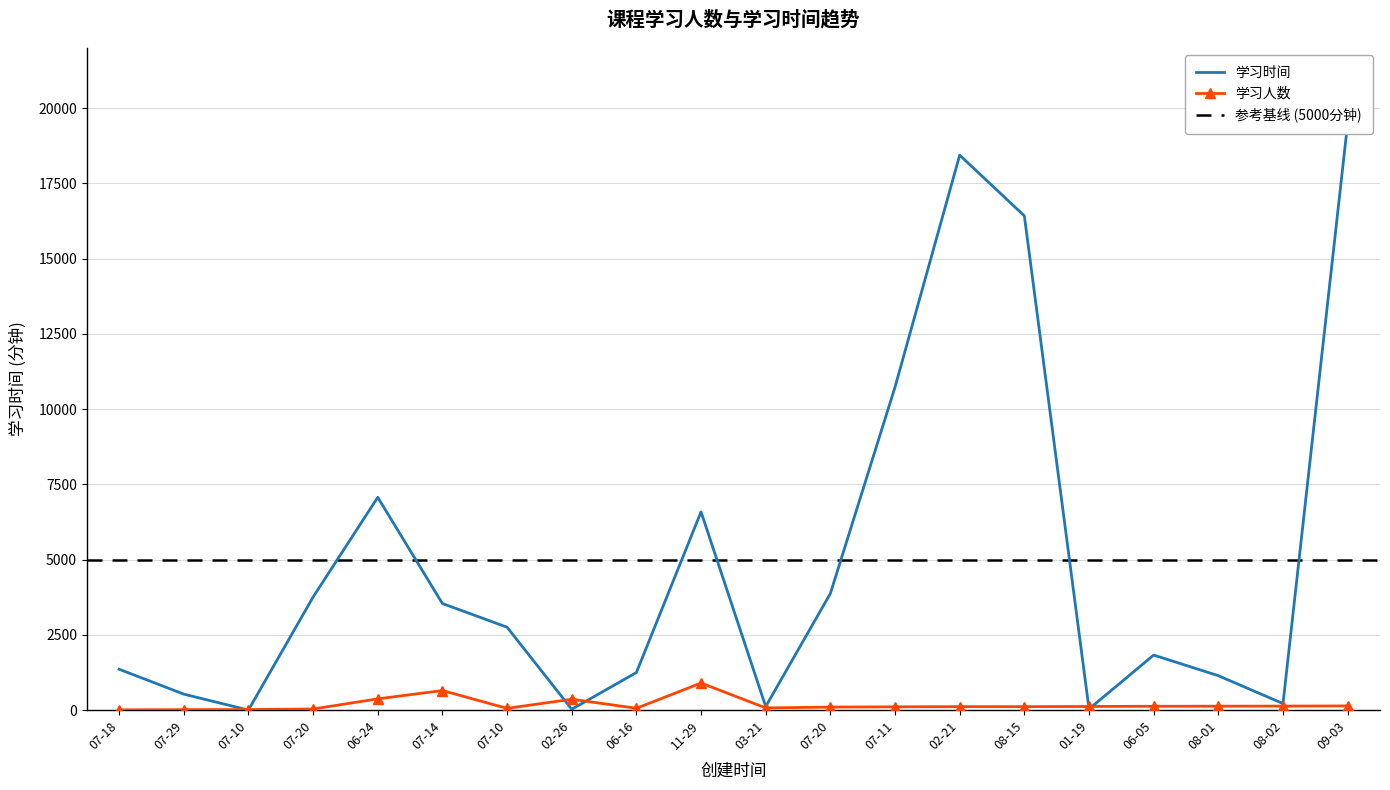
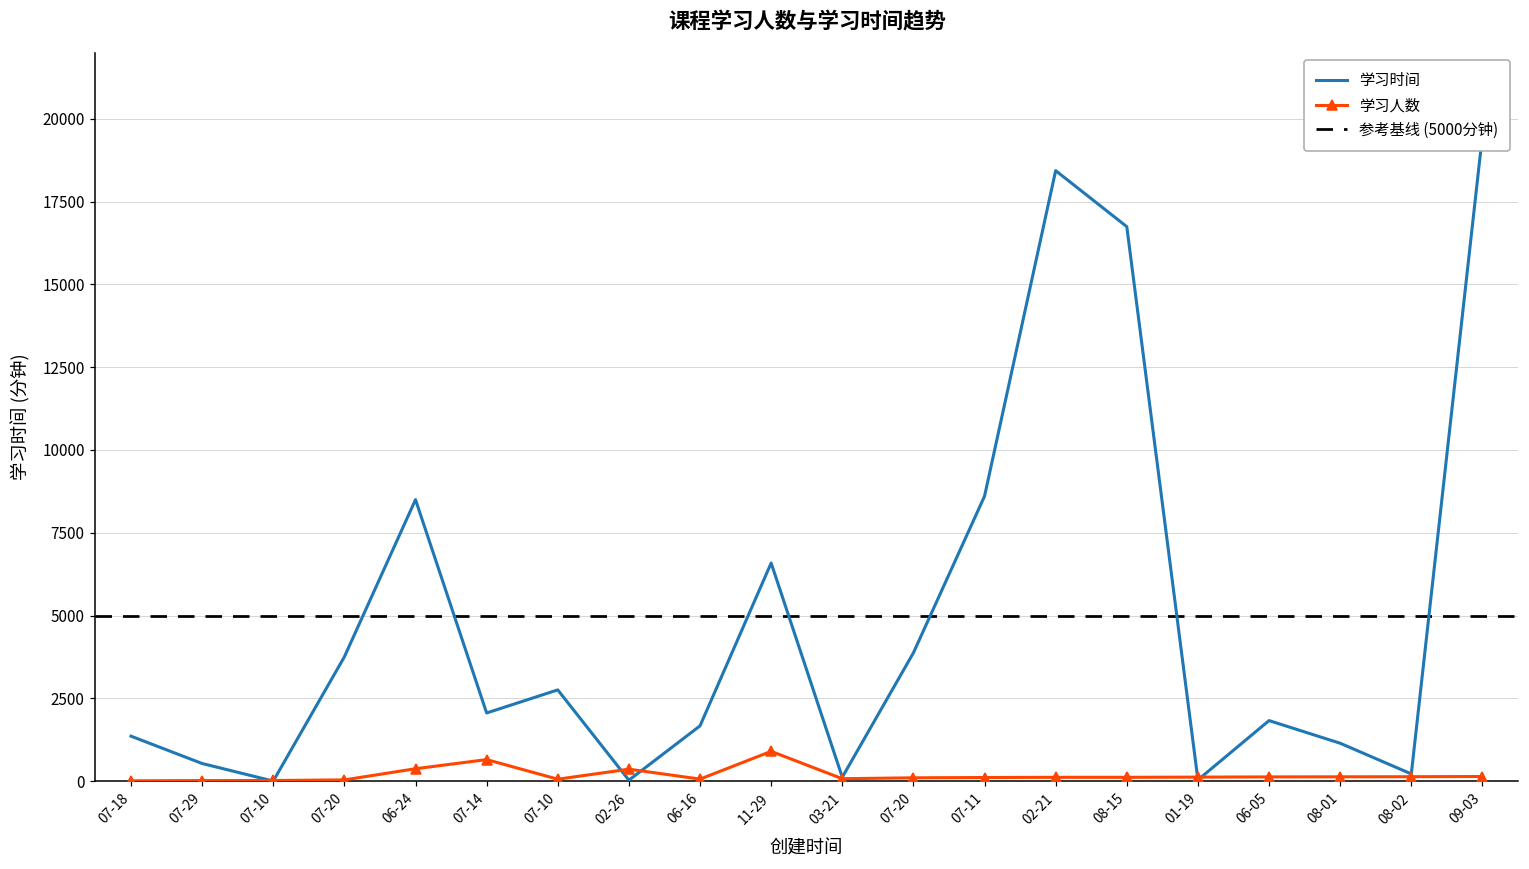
学习时间, 06-24: 7100 -> 8500
学习时间, 07-14: 3500 -> 2100
学习时间, 06-16: 1200 -> 1700
学习时间, 07-11: 10700 -> 8600
学习时间, 08-15: 16400 -> 16700
